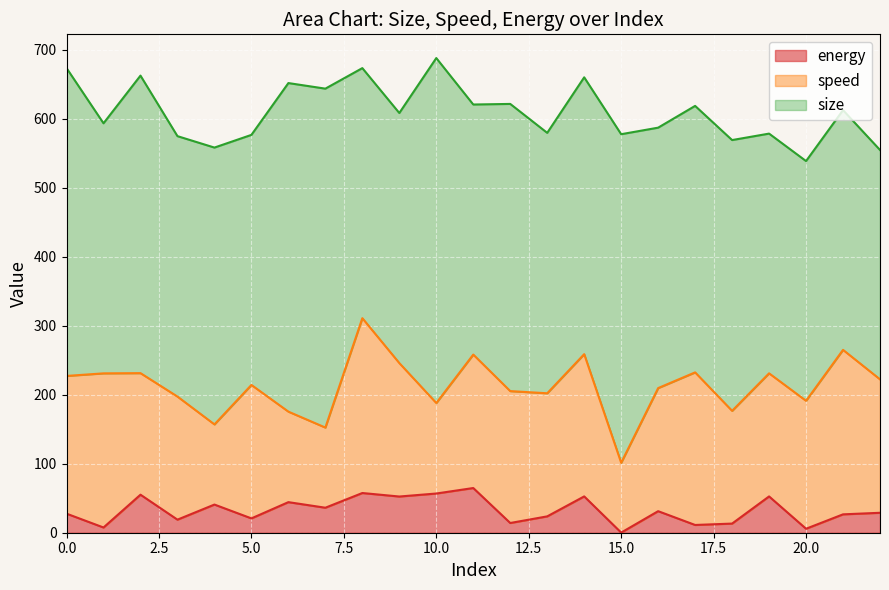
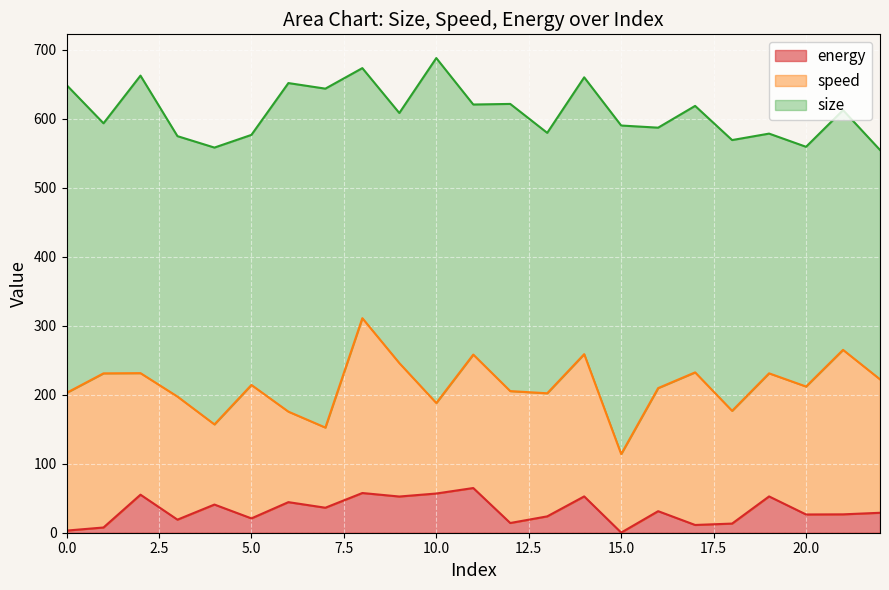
energy, 0.0: 30 -> 0
speed, 15.0: 100 -> 110
energy, 20.0: 10 -> 30
